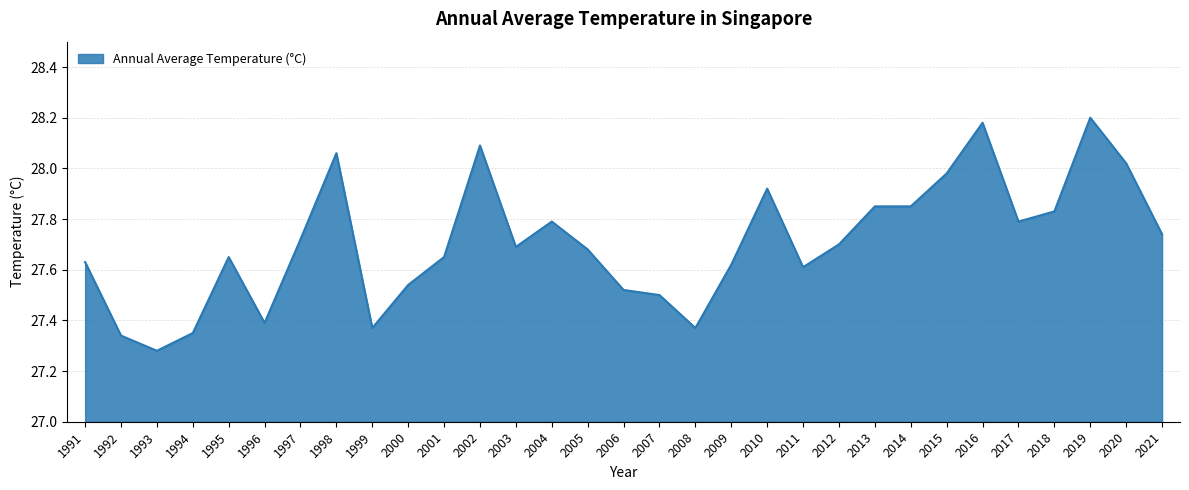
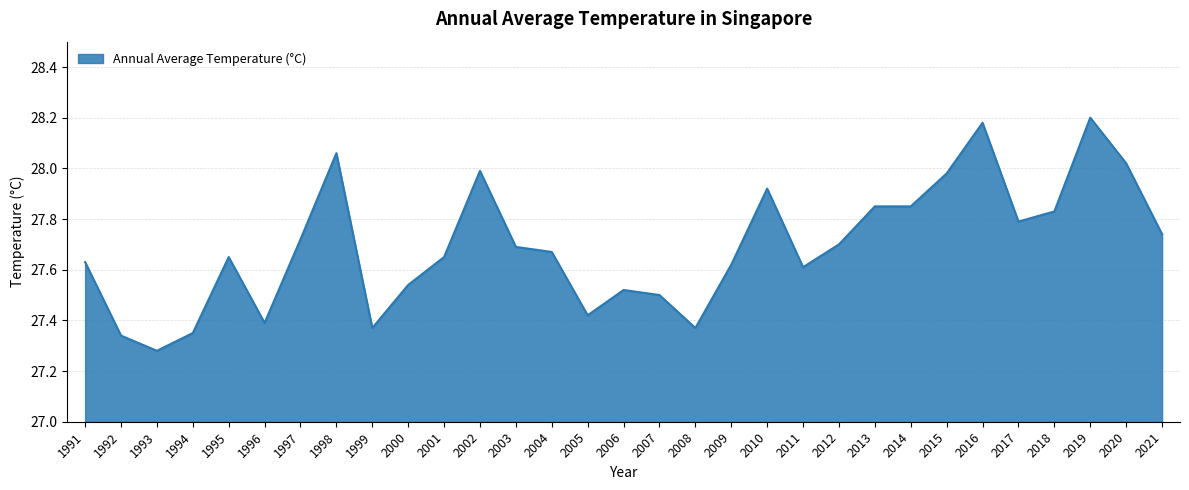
2002: 28.09 -> 27.99
2004: 27.79 -> 27.67
2005: 27.68 -> 27.42
